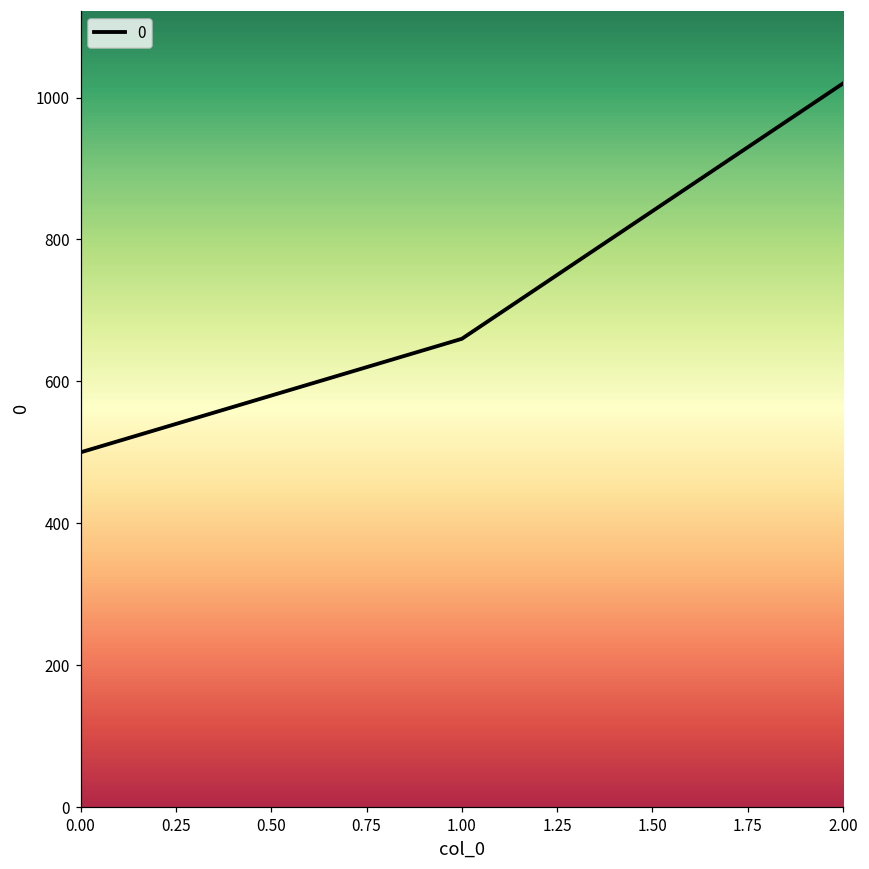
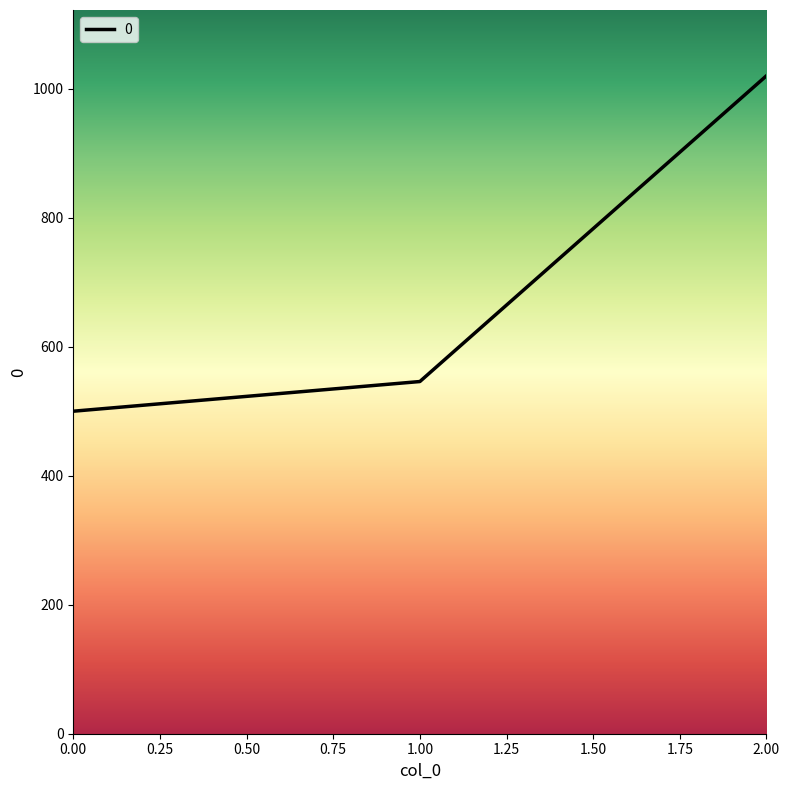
1.00: 660 -> 550
